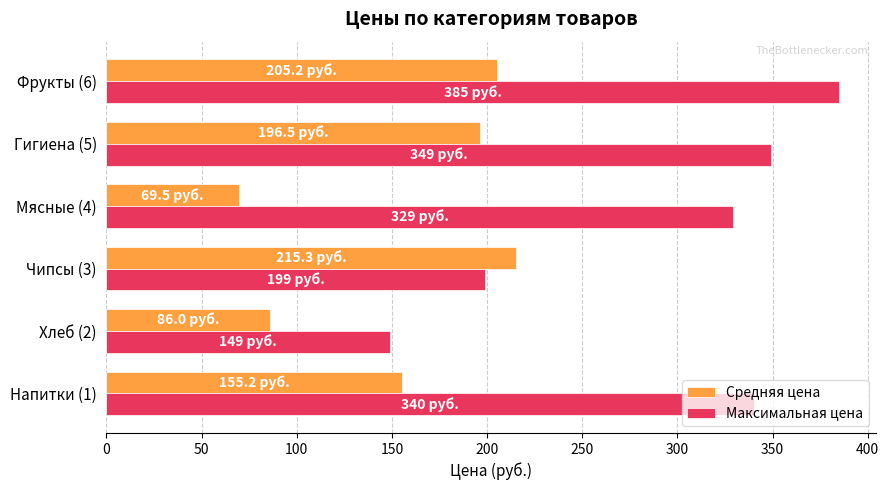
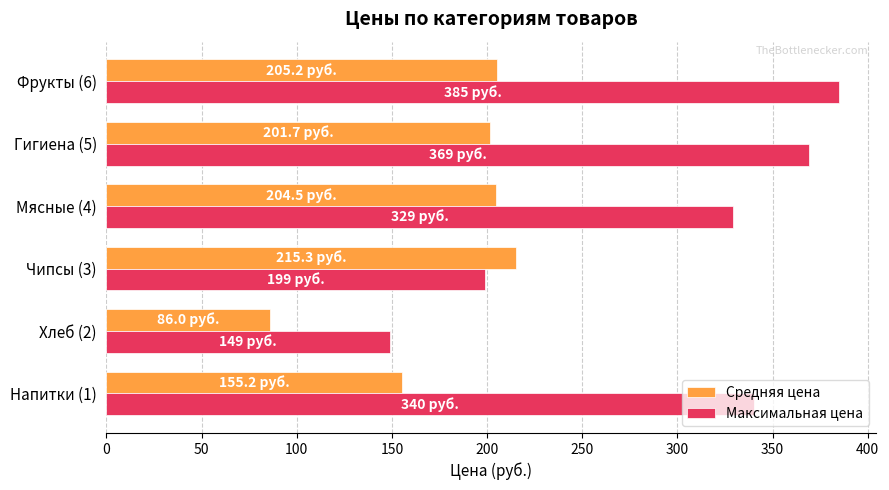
Средняя цена, Гигиена (5): 196.5 -> 201.7
Максимальная цена, Гигиена (5): 349 -> 369
Средняя цена, Мясные (4): 69.5 -> 204.5
